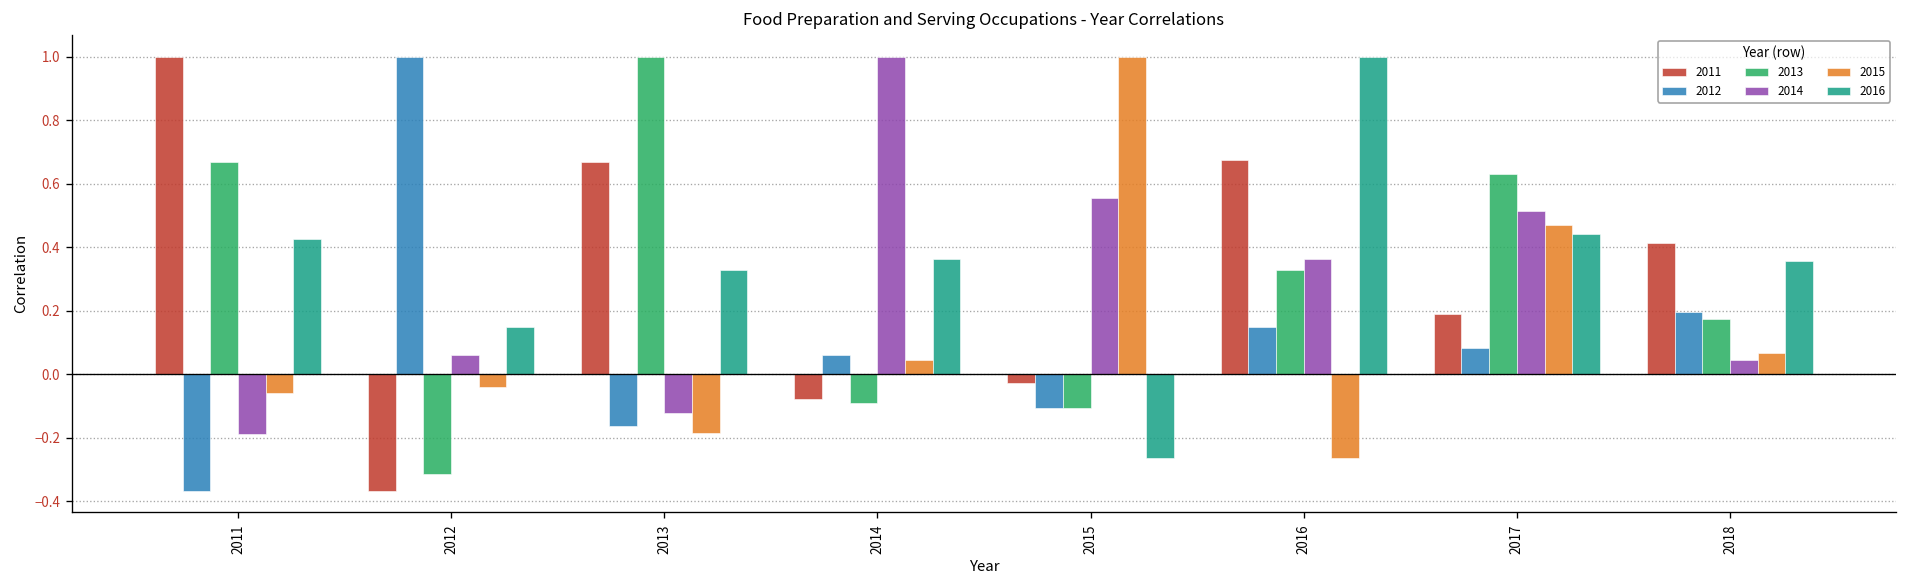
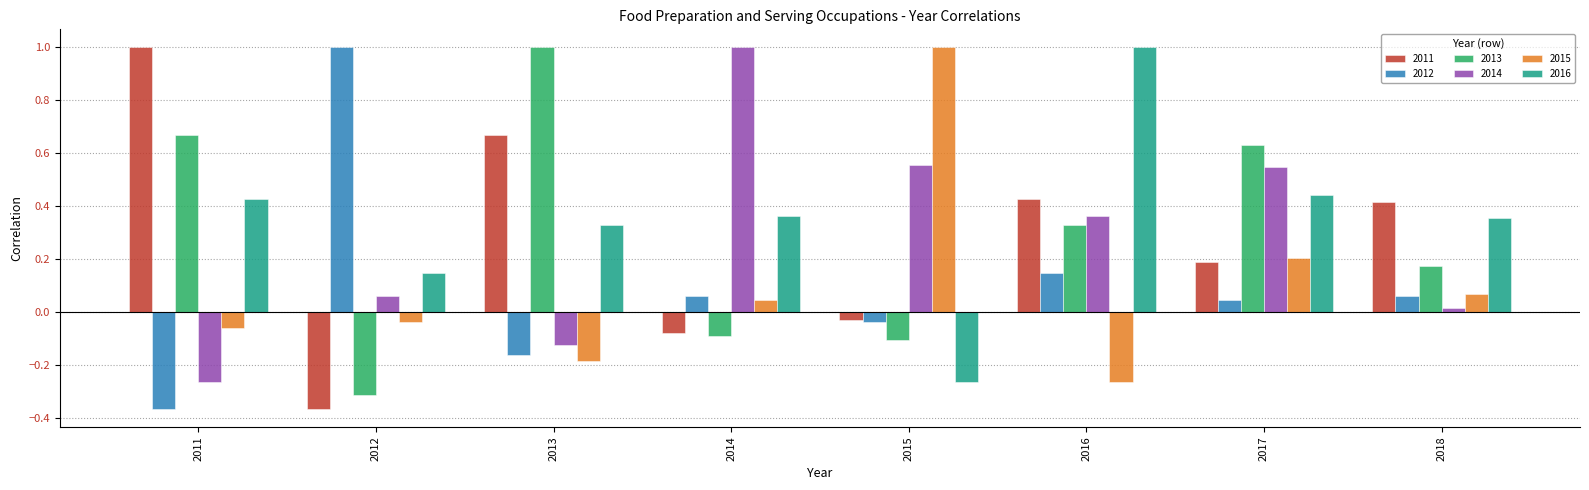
2014, 2011: -0.19 -> -0.26
2012, 2015: -0.11 -> -0.04
2011, 2016: 0.68 -> 0.43
2012, 2017: 0.08 -> 0.04
2014, 2017: 0.52 -> 0.55
2015, 2017: 0.47 -> 0.20
2012, 2018: 0.20 -> 0.06
2014, 2018: 0.05 -> 0.02
